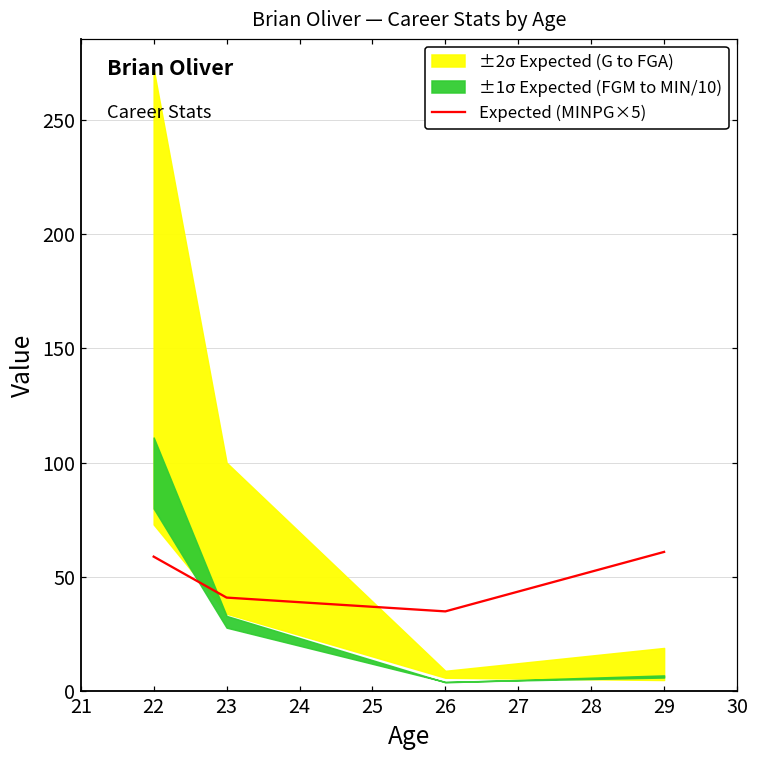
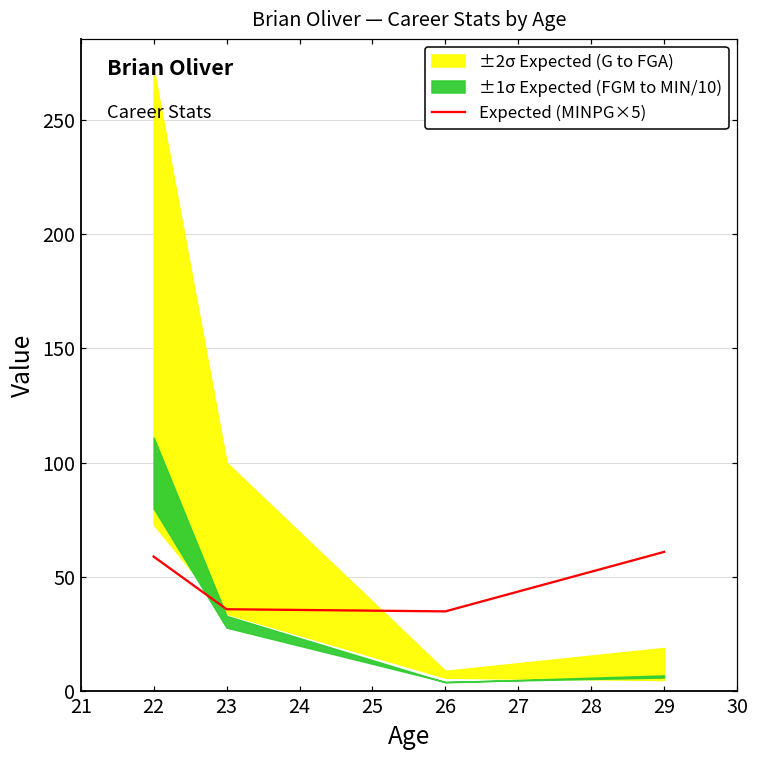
Expected (MINPG×5), 23: 41 -> 36
